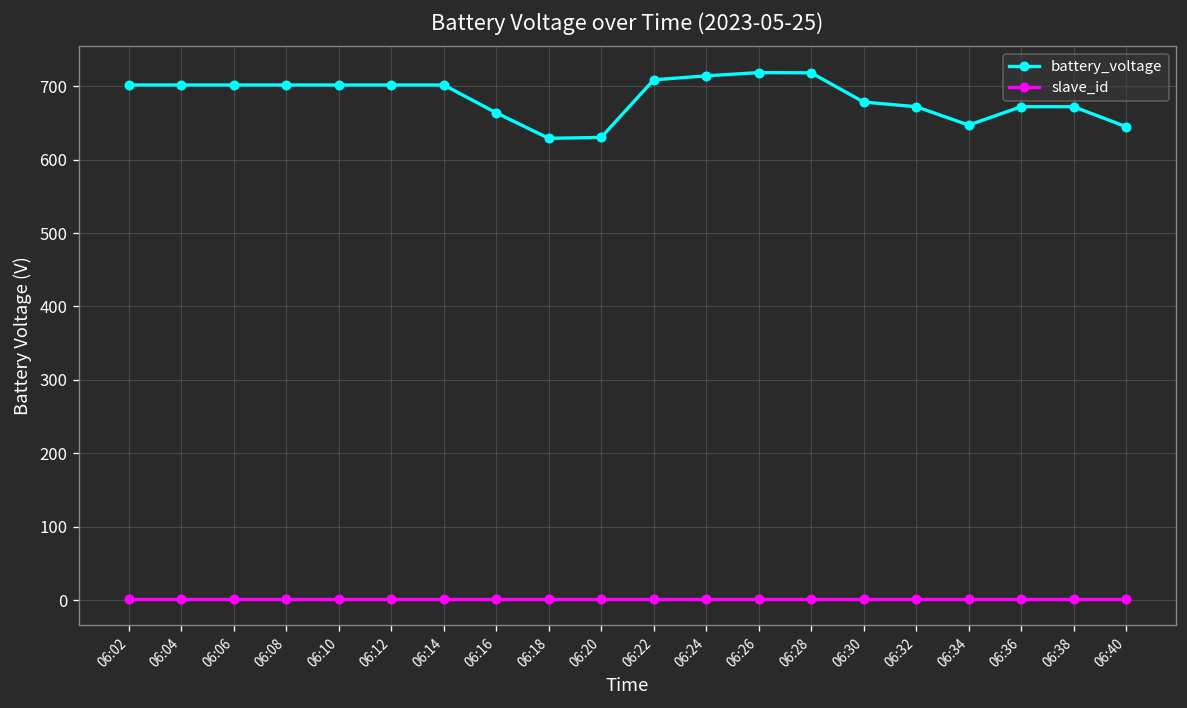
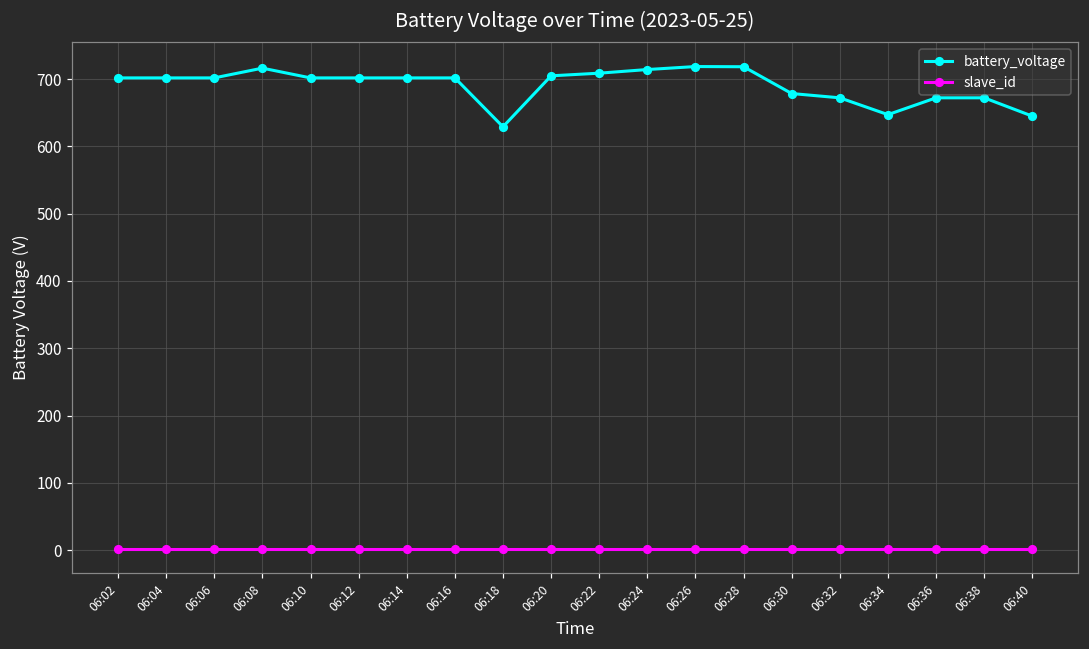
battery_voltage, 06:08: 700 -> 720
battery_voltage, 06:16: 660 -> 700
battery_voltage, 06:20: 630 -> 700
